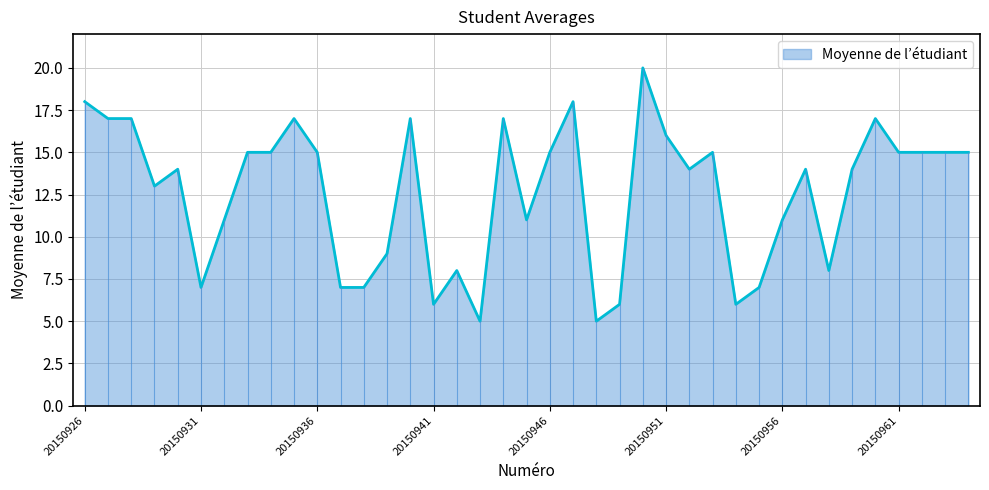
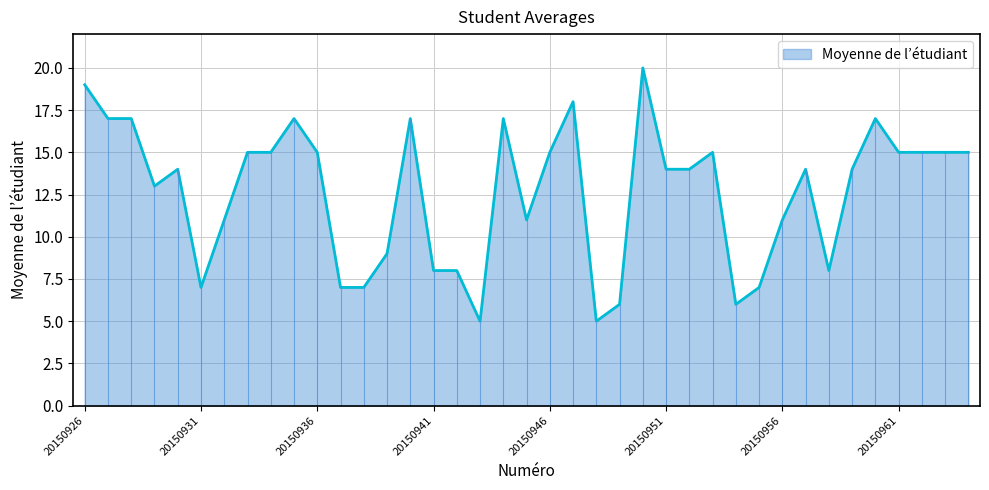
20150926: 18 -> 19
20150941: 6 -> 8
20150951: 16 -> 14
